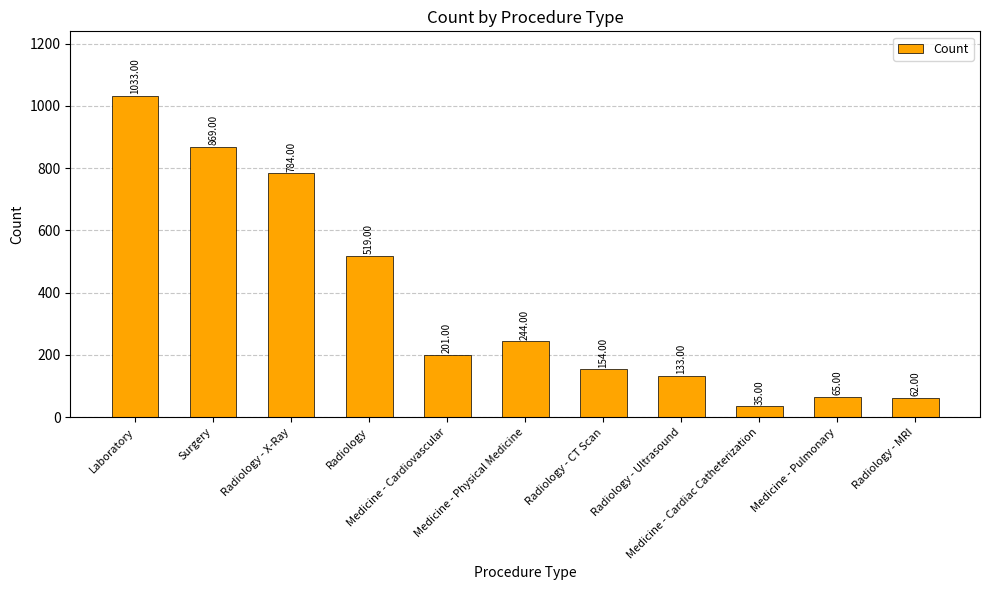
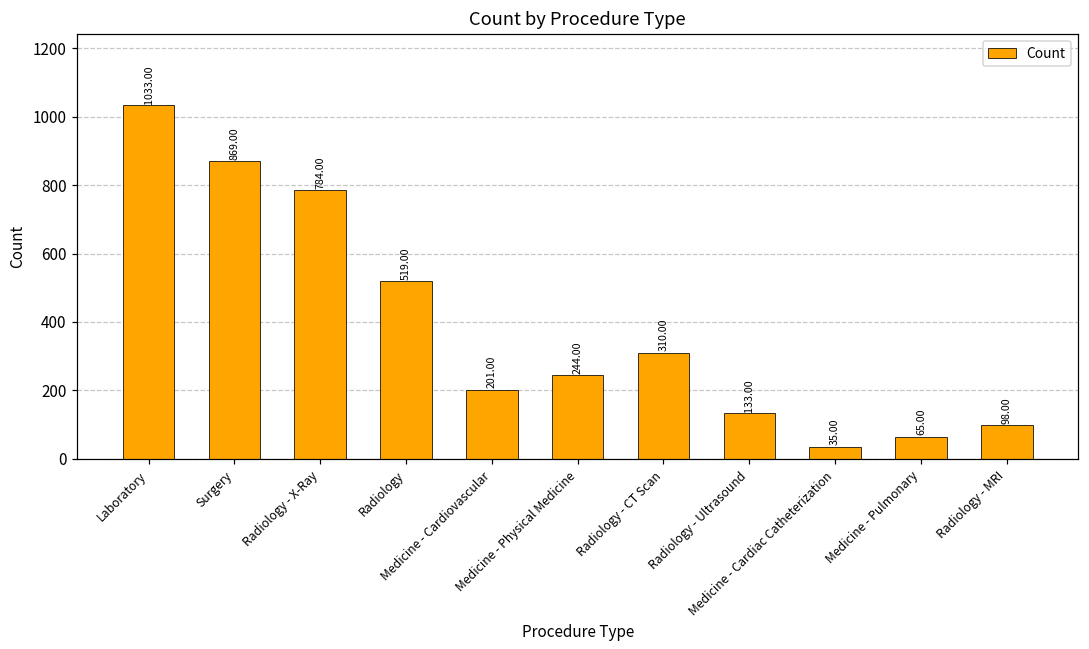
Radiology - CT Scan: 154.00 -> 310.00
Radiology - MRI: 62.00 -> 98.00
